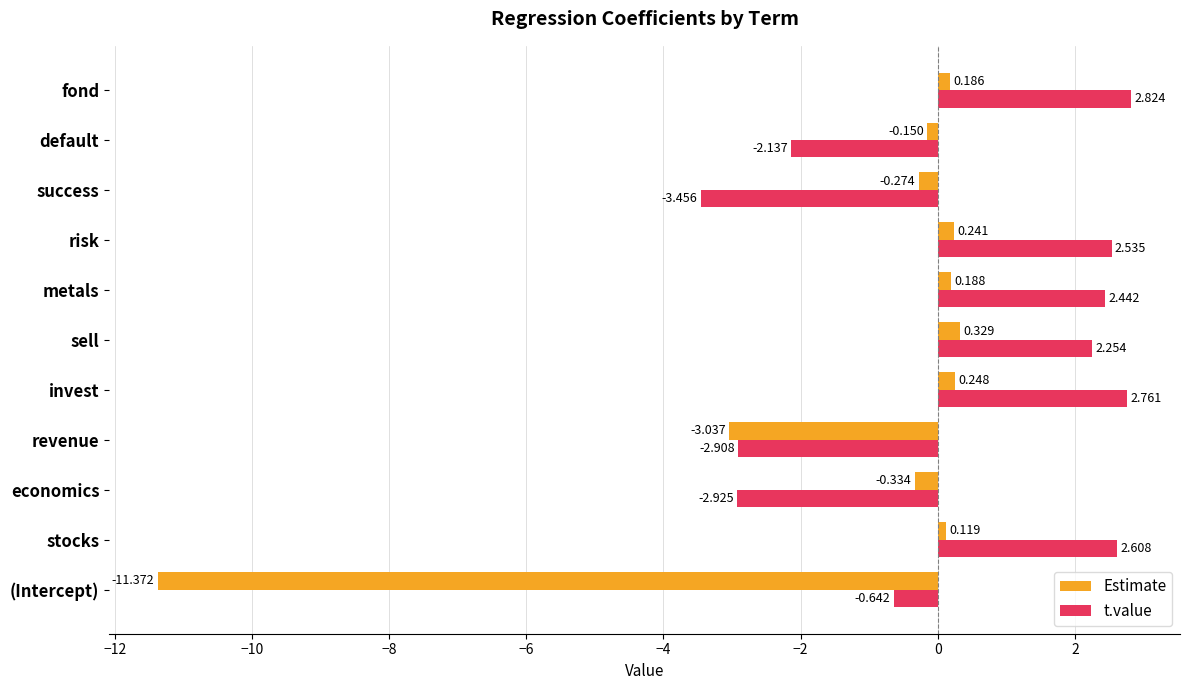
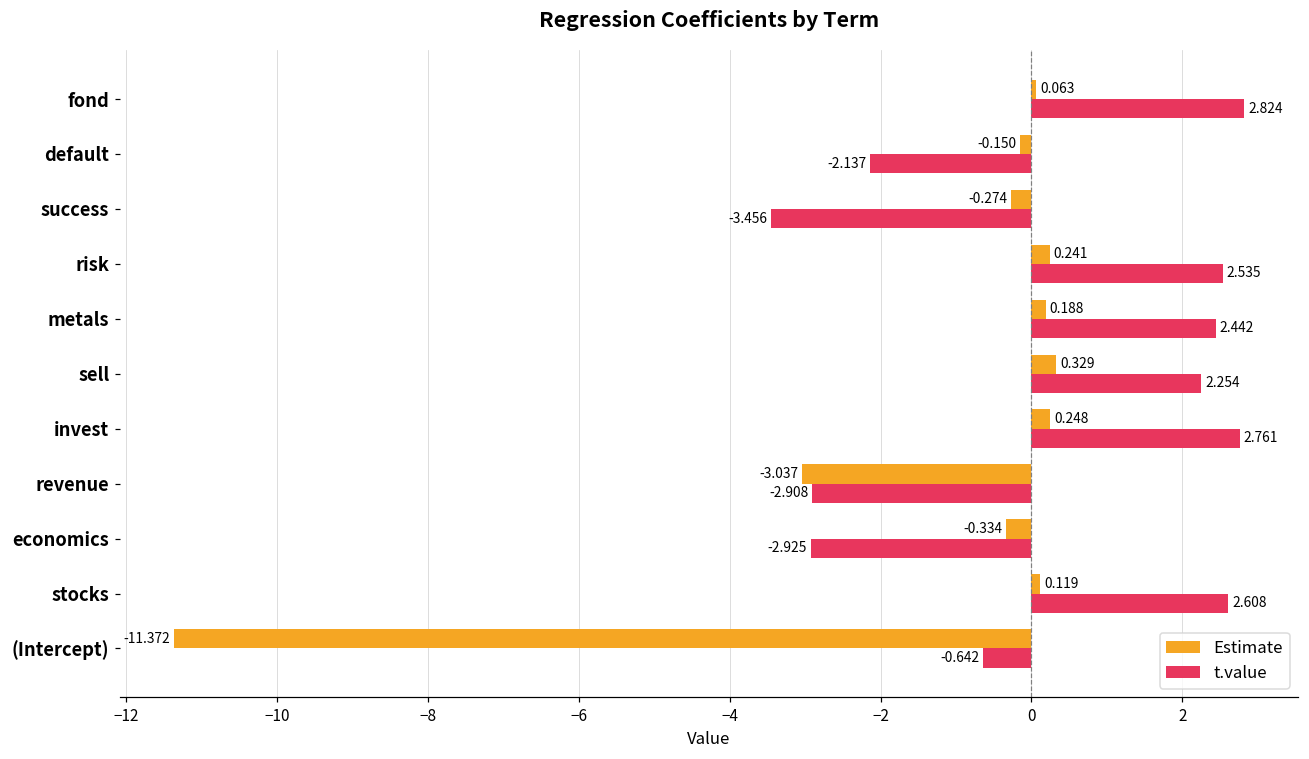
Estimate, fond: 0.186 -> 0.063
